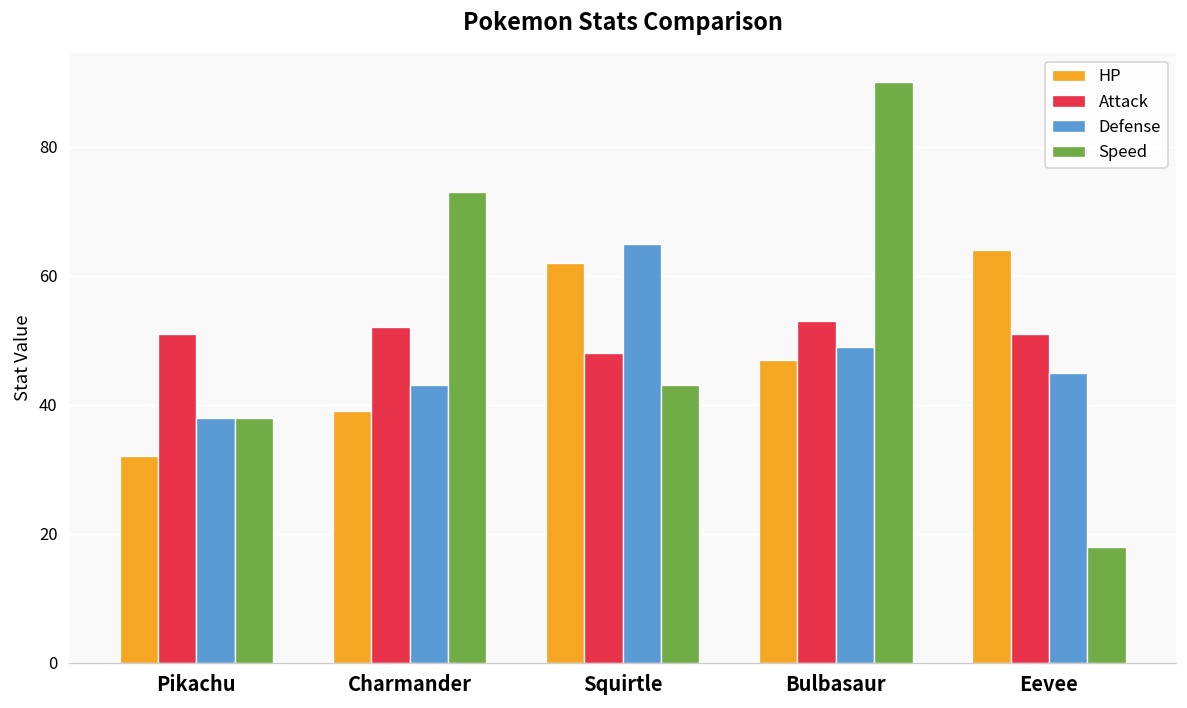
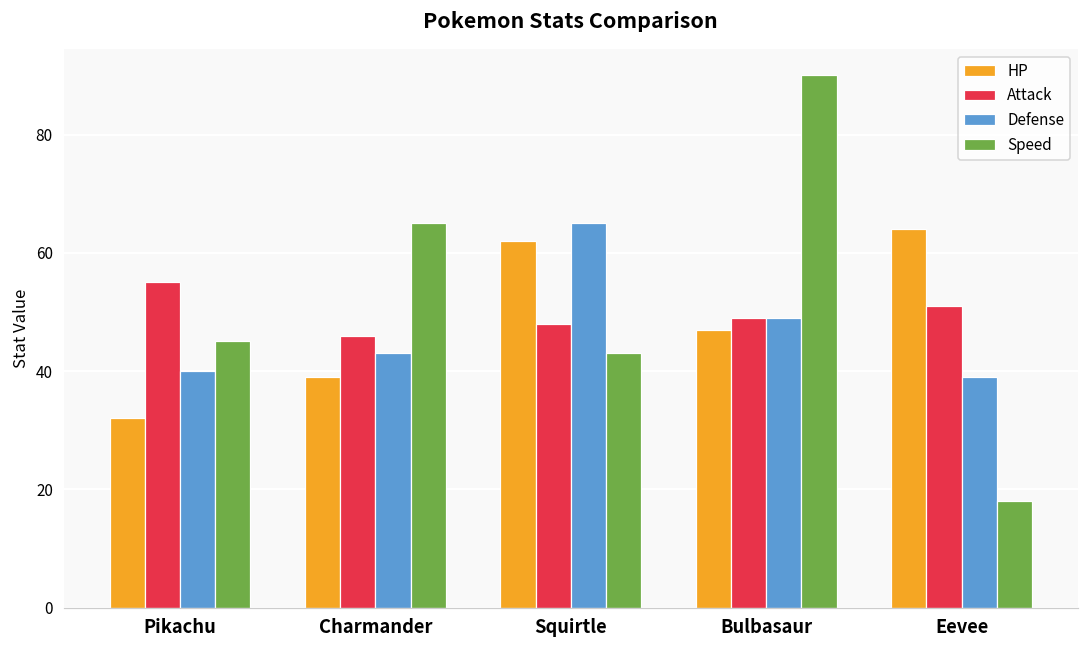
Attack, Pikachu: 51 -> 55
Defense, Pikachu: 38 -> 40
Speed, Pikachu: 38 -> 45
Attack, Charmander: 52 -> 46
Speed, Charmander: 73 -> 65
Attack, Bulbasaur: 53 -> 49
Defense, Eevee: 45 -> 39
